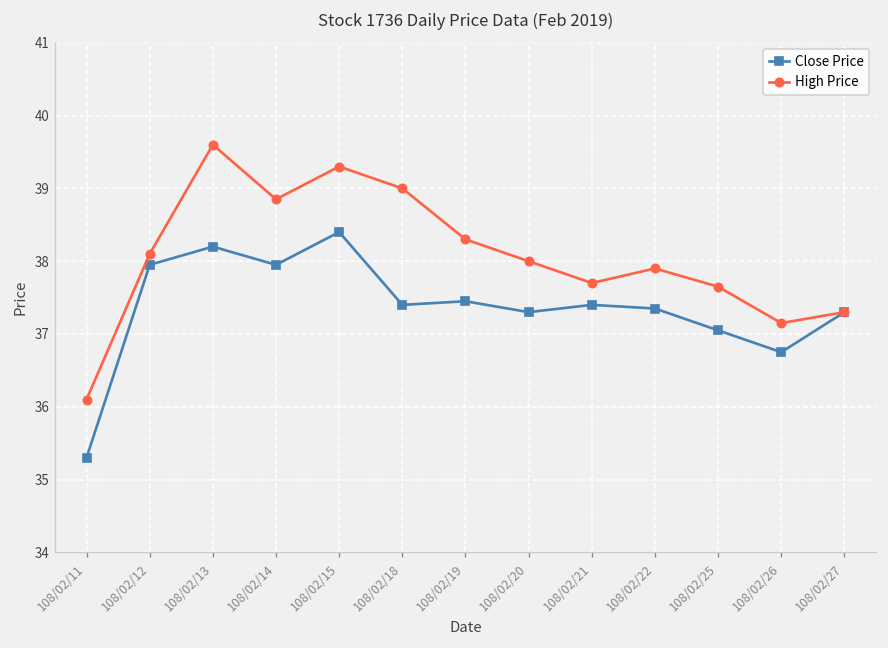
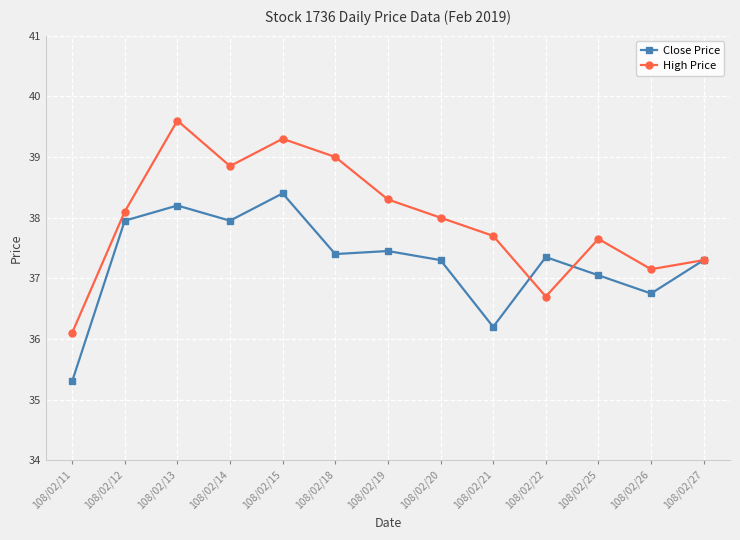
Close Price, 108/02/21: 37.4 -> 36.2
High Price, 108/02/22: 37.9 -> 36.7
